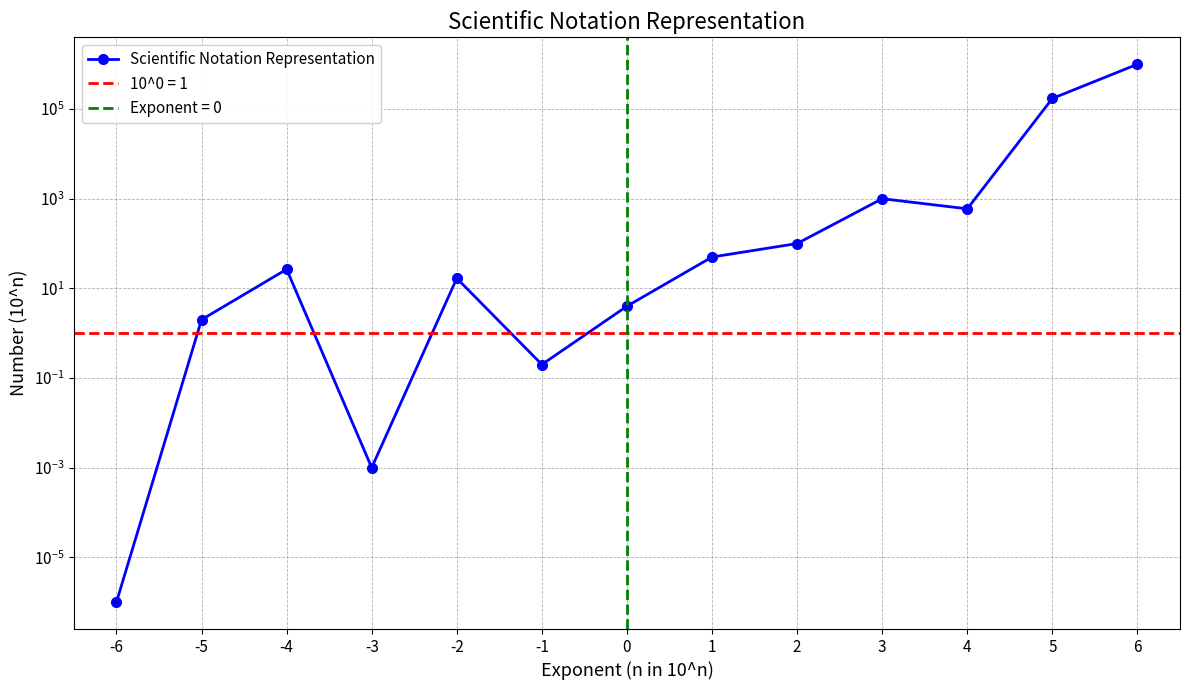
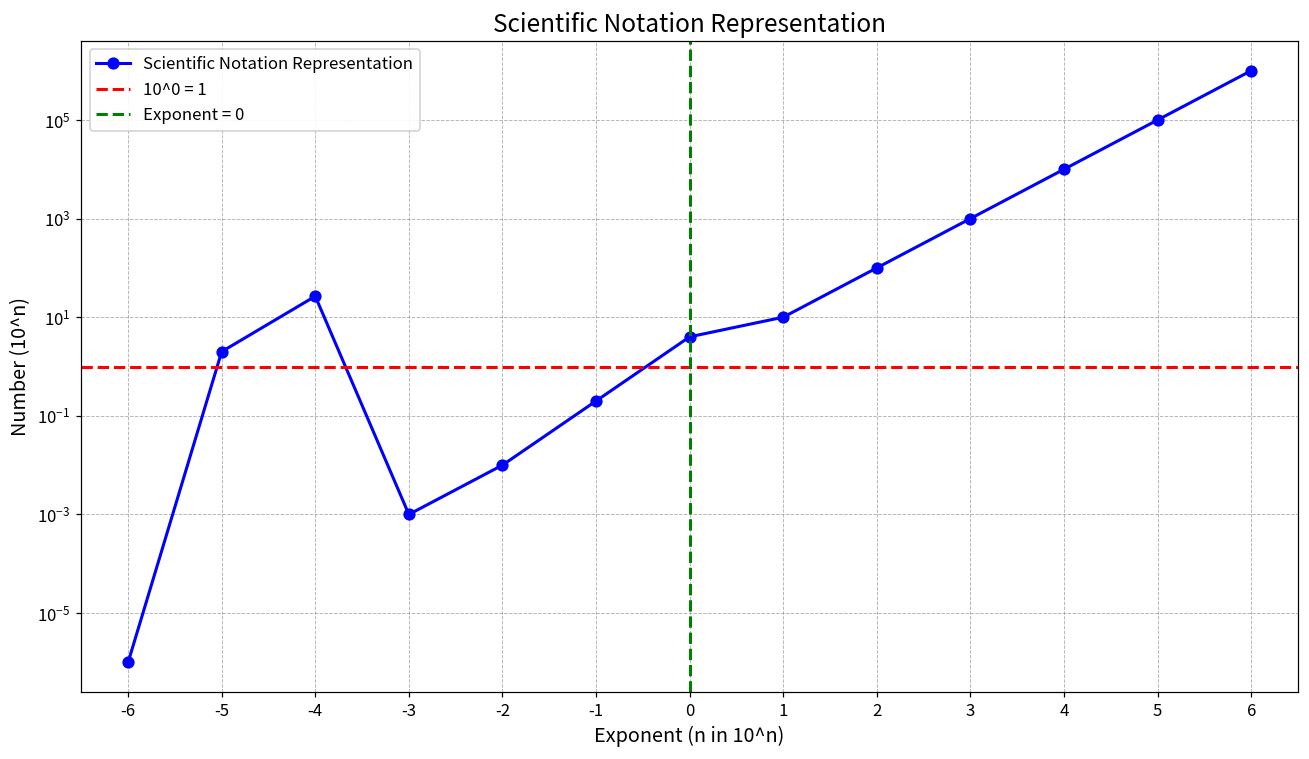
-2: 17 -> 0.01
1: 50 -> 10
4: 600 -> 10000
5: 170000 -> 100000
